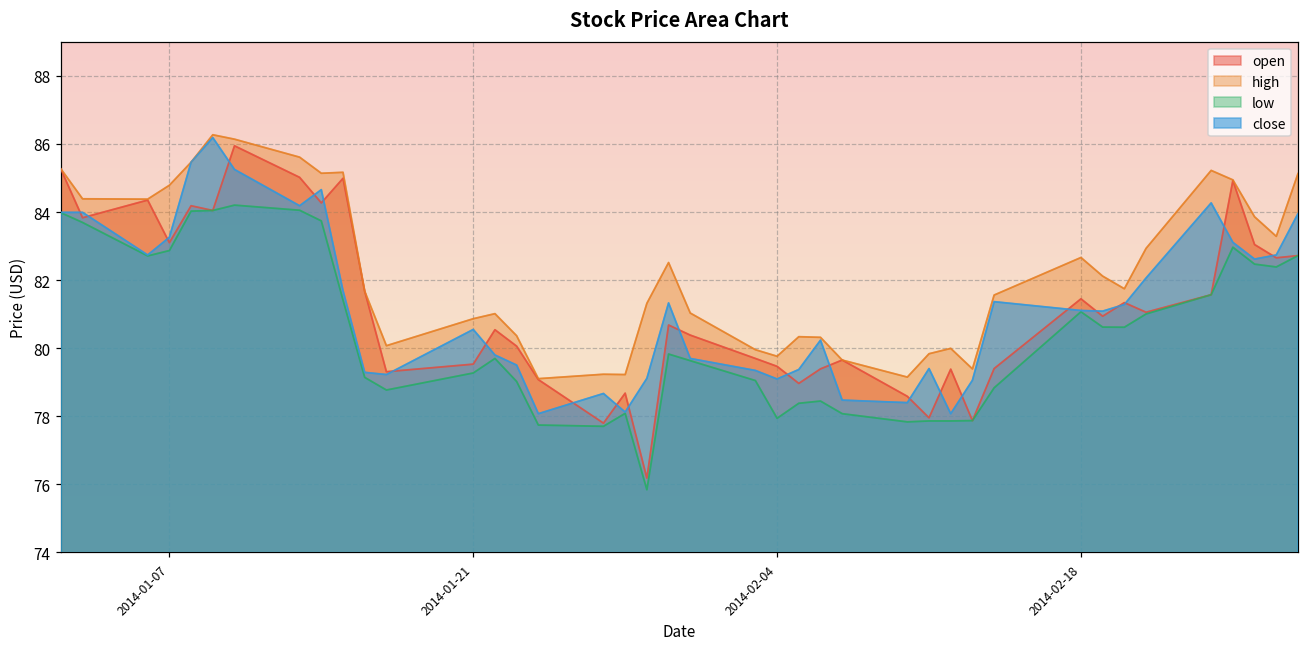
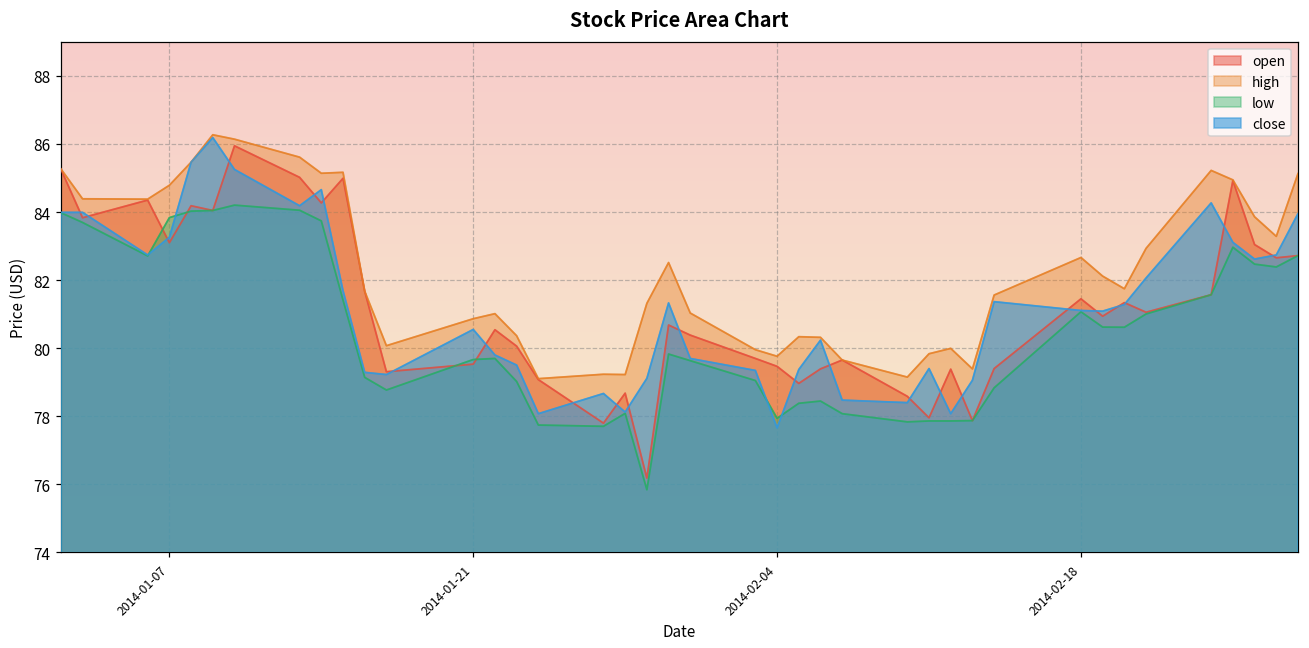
low, 2014-01-07: 82.9 -> 83.8
low, 2014-01-21: 79.3 -> 79.7
close, 2014-02-04: 79.1 -> 77.7
